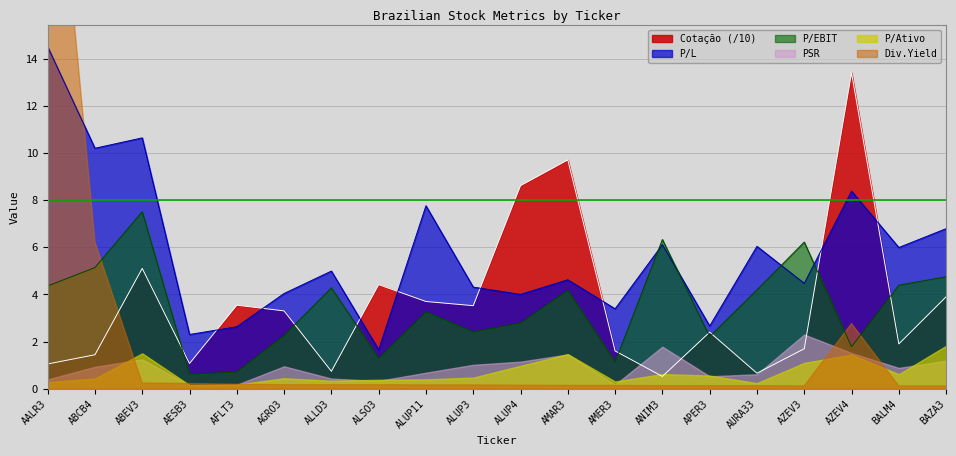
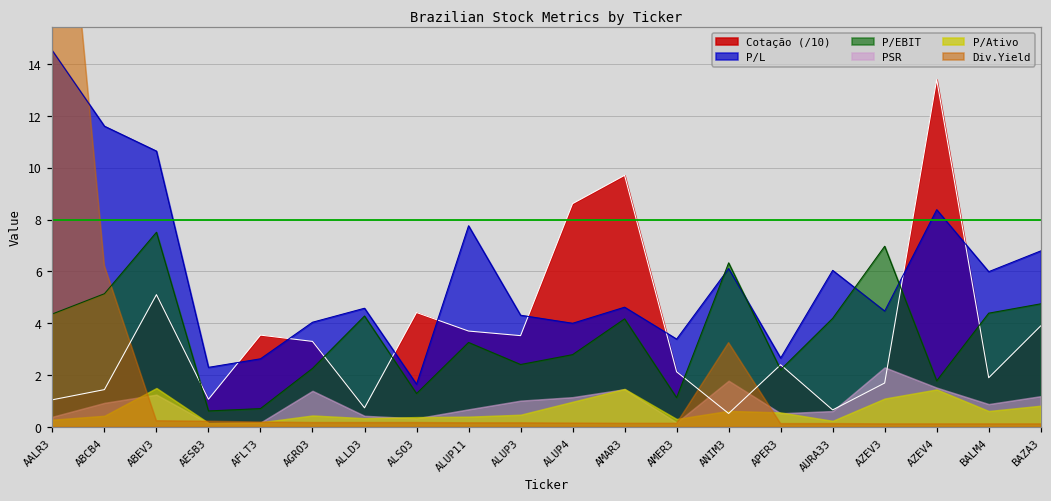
P/L, ABCB4: 10.2 -> 11.6
PSR, AGRO3: 1.0 -> 1.4
P/L, ALLD3: 5.0 -> 4.6
Cotação (/10), AMER3: 1.6 -> 2.1
Div.Yield, ANIM3: 0.1 -> 3.3
P/EBIT, AZEV3: 6.2 -> 7.0
Div.Yield, AZEV4: 2.8 -> 0.1
P/Ativo, BAZA3: 1.8 -> 0.8
